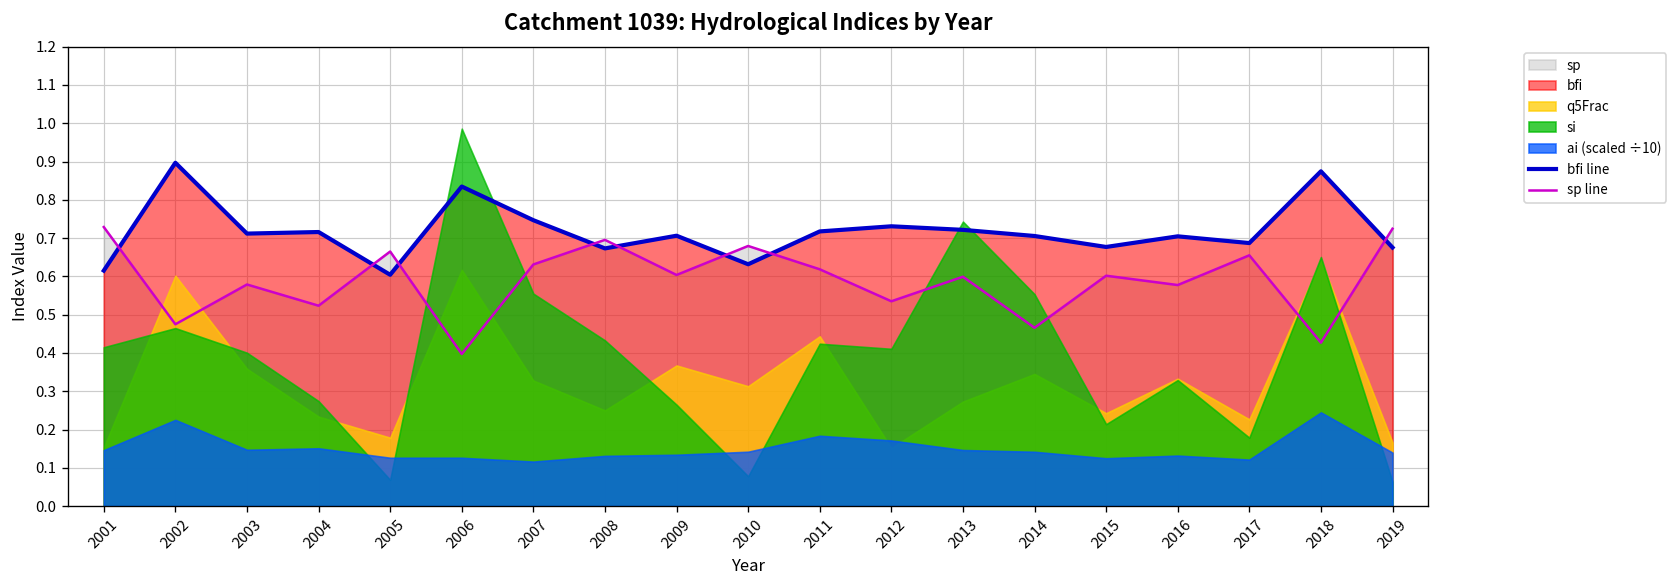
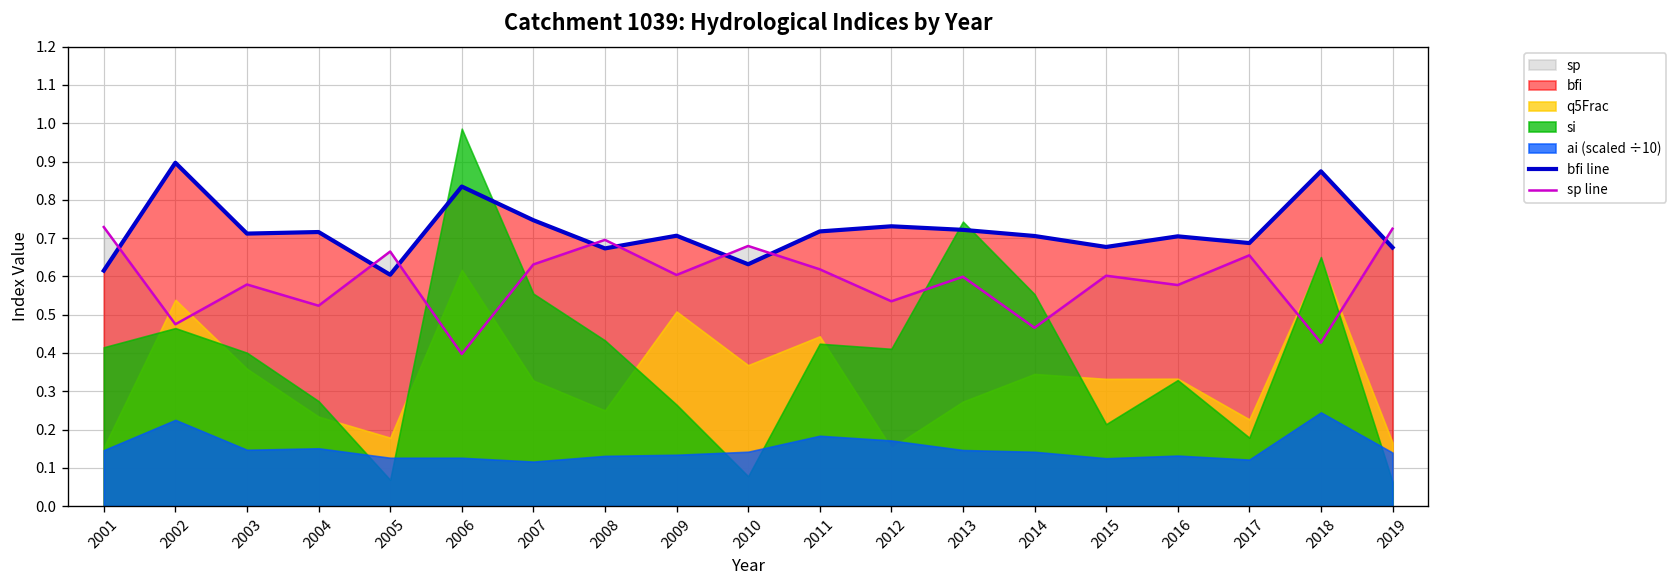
q5Frac, 2002: 0.60 -> 0.54
q5Frac, 2009: 0.37 -> 0.51
q5Frac, 2010: 0.31 -> 0.37
q5Frac, 2015: 0.24 -> 0.33
